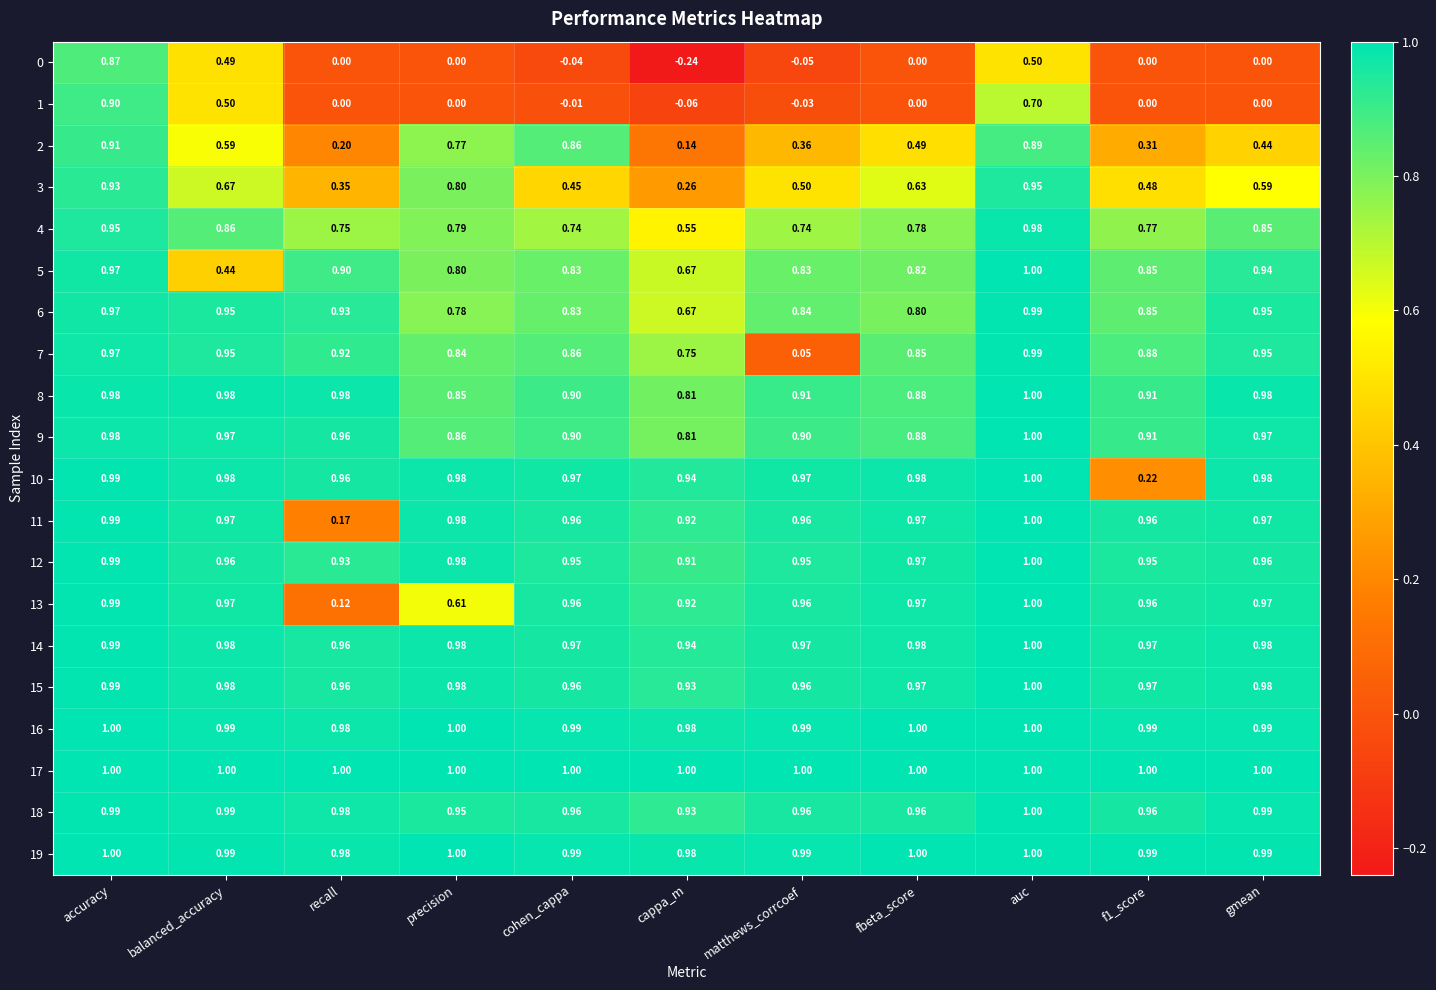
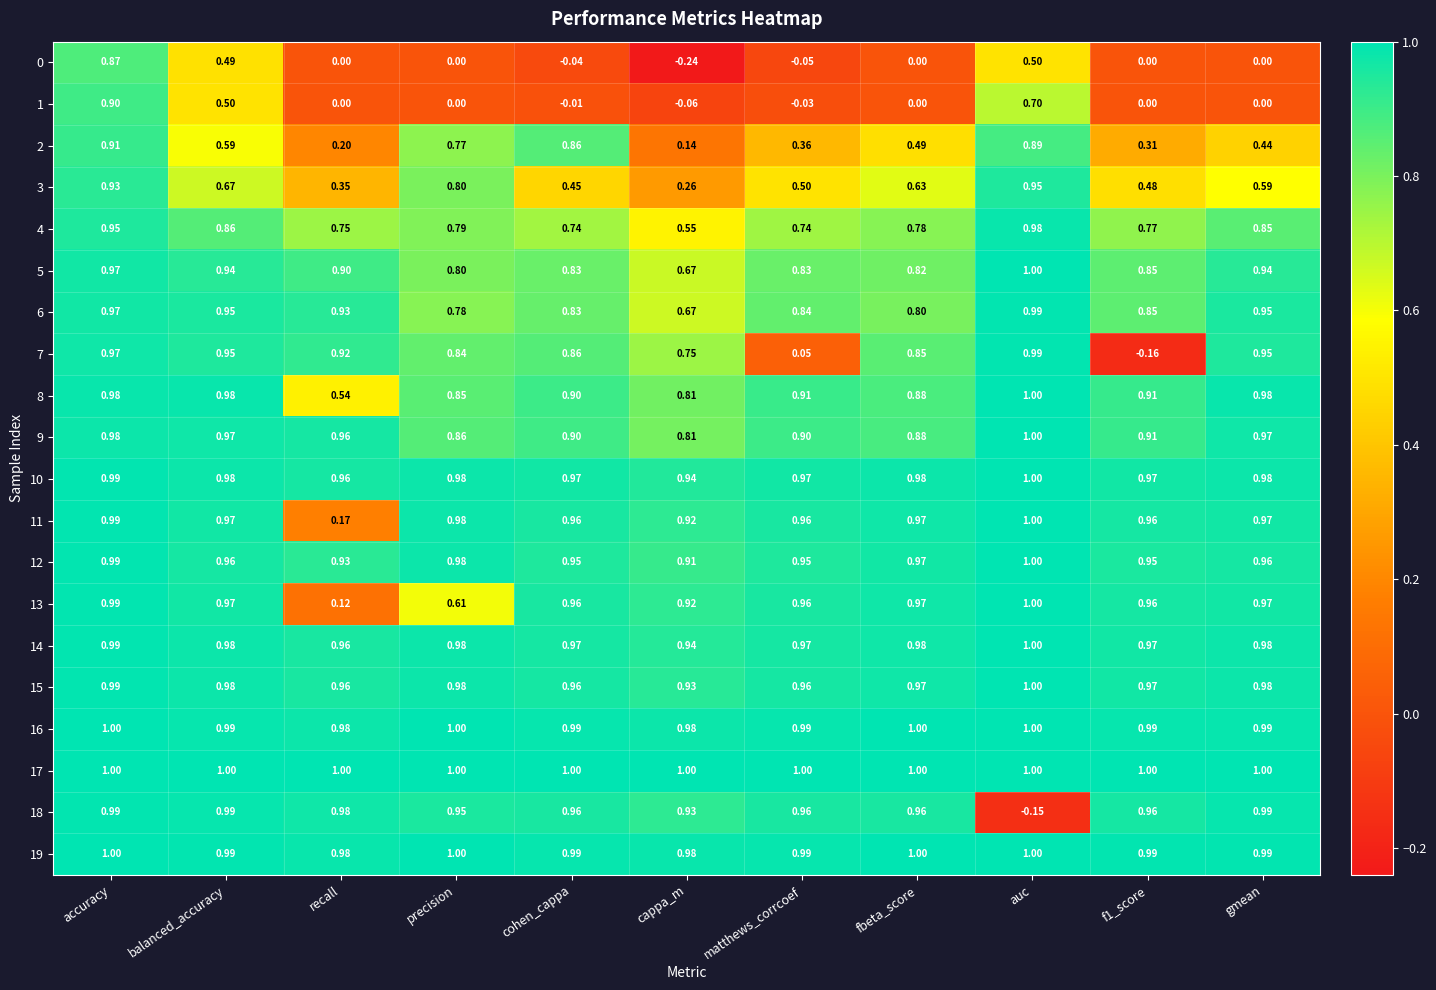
5, balanced_accuracy: 0.44 -> 0.94
7, f1_score: 0.88 -> -0.16
8, recall: 0.98 -> 0.54
10, f1_score: 0.22 -> 0.97
18, auc: 1.00 -> -0.15
